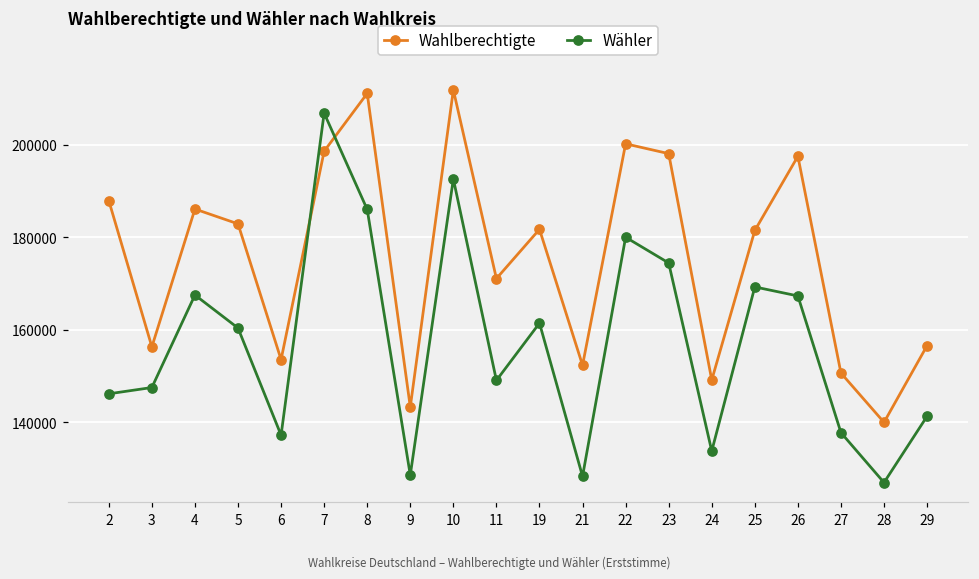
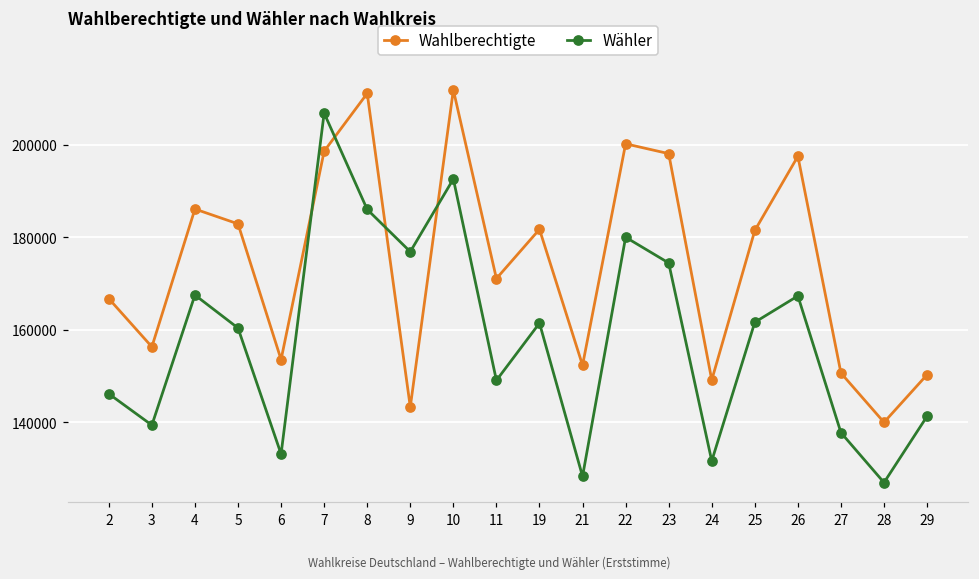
Wahlberechtigte, 2: 188000 -> 167000
Wähler, 3: 148000 -> 139000
Wähler, 6: 137000 -> 133000
Wähler, 9: 129000 -> 177000
Wähler, 24: 134000 -> 132000
Wähler, 25: 169000 -> 162000
Wahlberechtigte, 29: 157000 -> 150000
